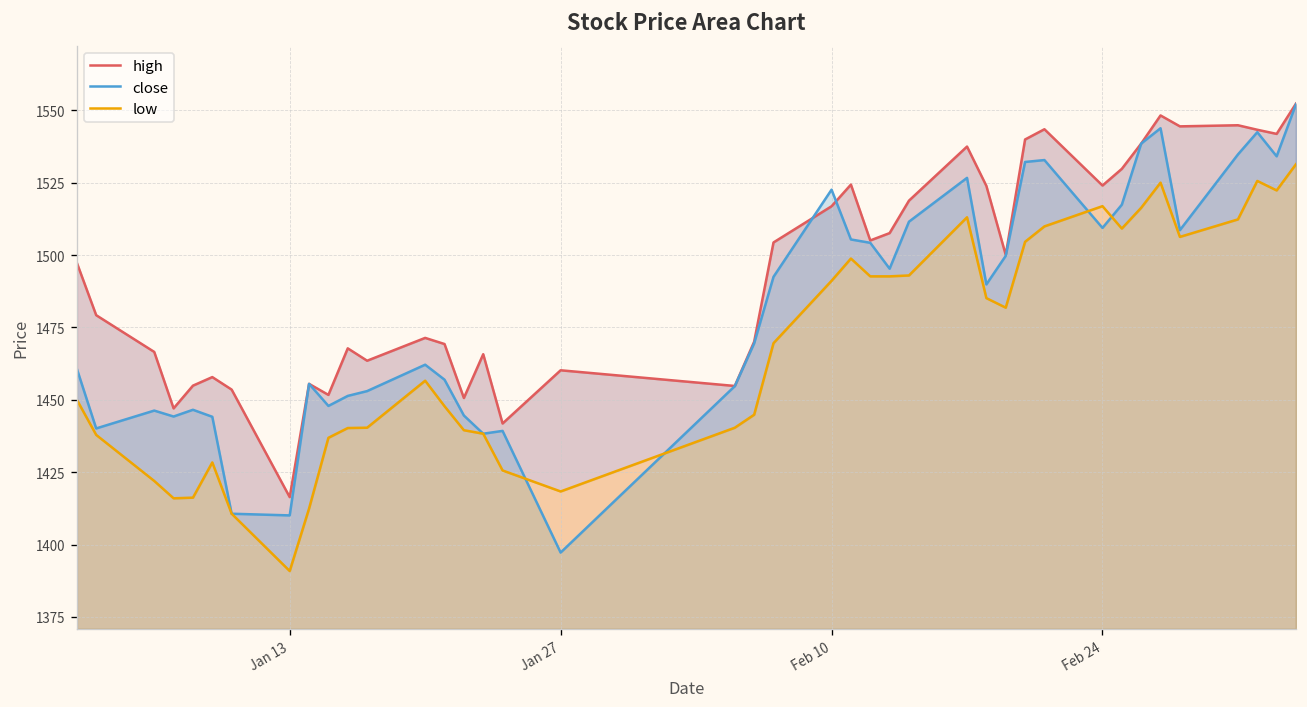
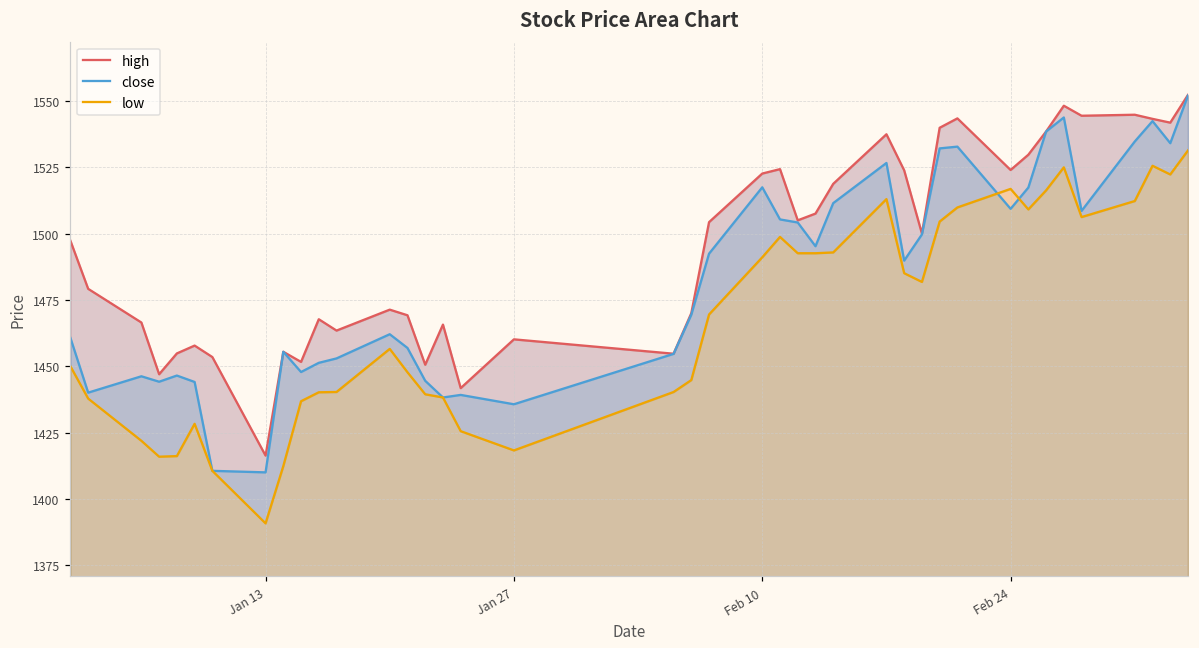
close, Jan 27: 1397 -> 1436
high, Feb 10: 1517 -> 1523
close, Feb 10: 1523 -> 1517
